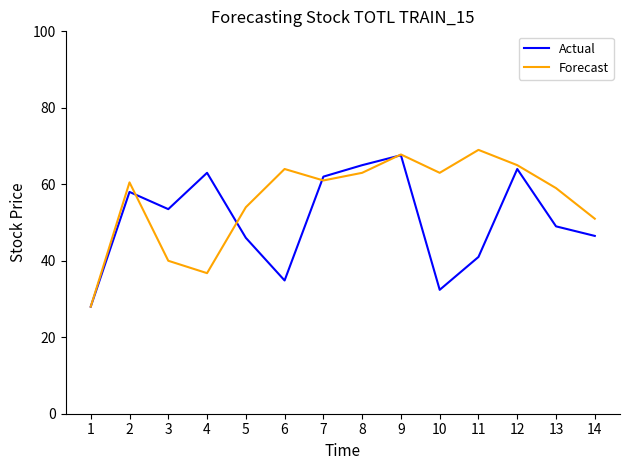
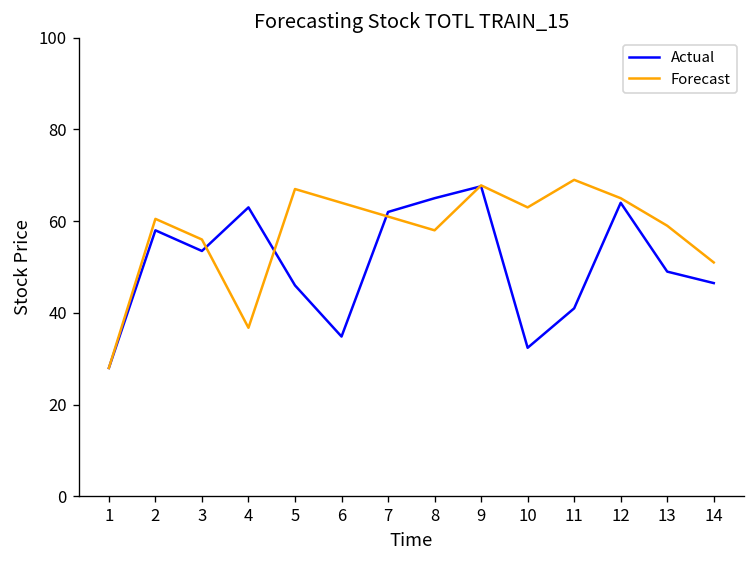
Forecast, 3: 40 -> 56
Forecast, 5: 54 -> 67
Forecast, 8: 63 -> 58
